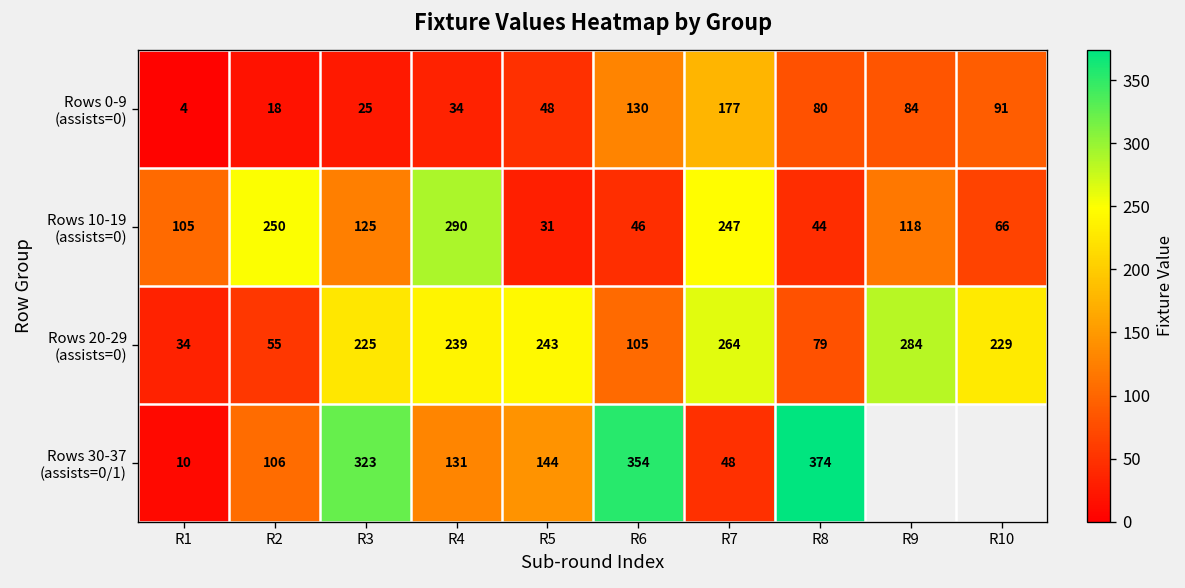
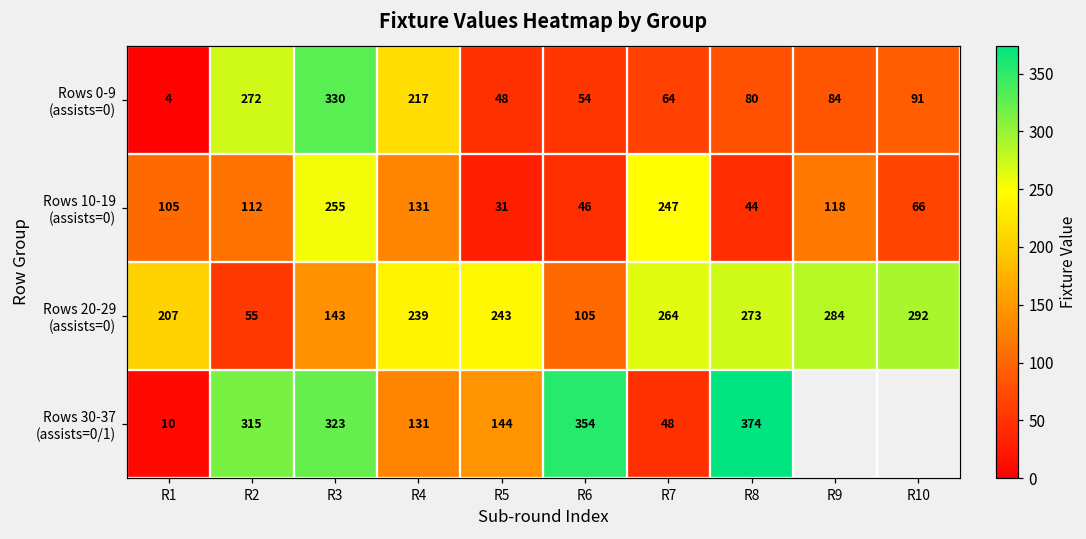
Rows 0-9 (assists=0), R2: 18 -> 272
Rows 0-9 (assists=0), R3: 25 -> 330
Rows 0-9 (assists=0), R4: 34 -> 217
Rows 0-9 (assists=0), R6: 130 -> 54
Rows 0-9 (assists=0), R7: 177 -> 64
Rows 10-19 (assists=0), R2: 250 -> 112
Rows 10-19 (assists=0), R3: 125 -> 255
Rows 10-19 (assists=0), R4: 290 -> 131
Rows 20-29 (assists=0), R1: 34 -> 207
Rows 20-29 (assists=0), R3: 225 -> 143
Rows 20-29 (assists=0), R8: 79 -> 273
Rows 20-29 (assists=0), R10: 229 -> 292
Rows 30-37 (assists=0/1), R2: 106 -> 315
